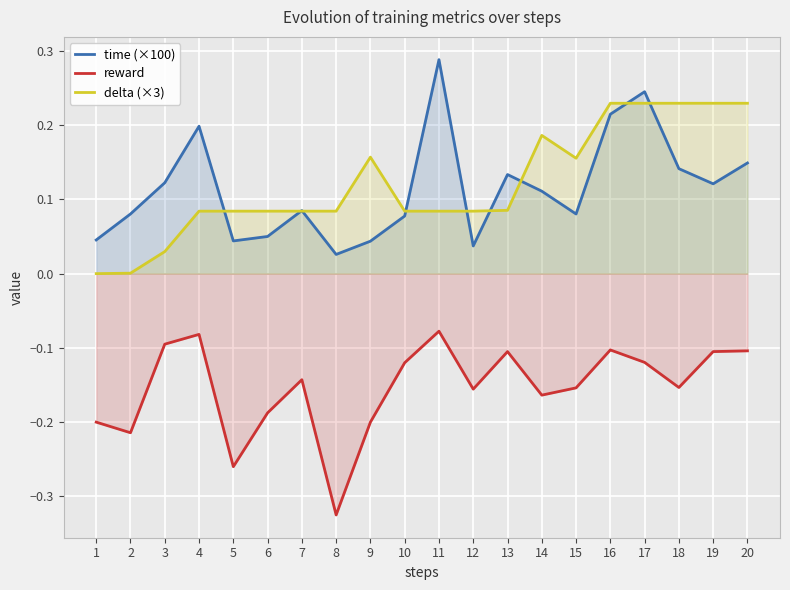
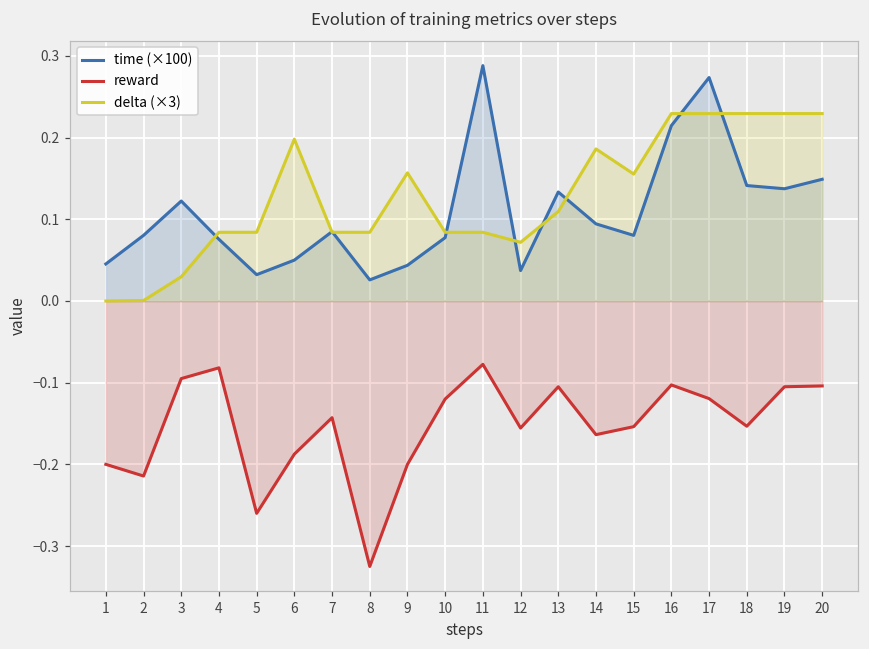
time (×100), 4: 0.20 -> 0.08
time (×100), 5: 0.04 -> 0.03
delta (×3), 6: 0.08 -> 0.20
delta (×3), 12: 0.08 -> 0.07
delta (×3), 13: 0.09 -> 0.11
time (×100), 14: 0.11 -> 0.09
time (×100), 17: 0.24 -> 0.27
time (×100), 19: 0.12 -> 0.14
